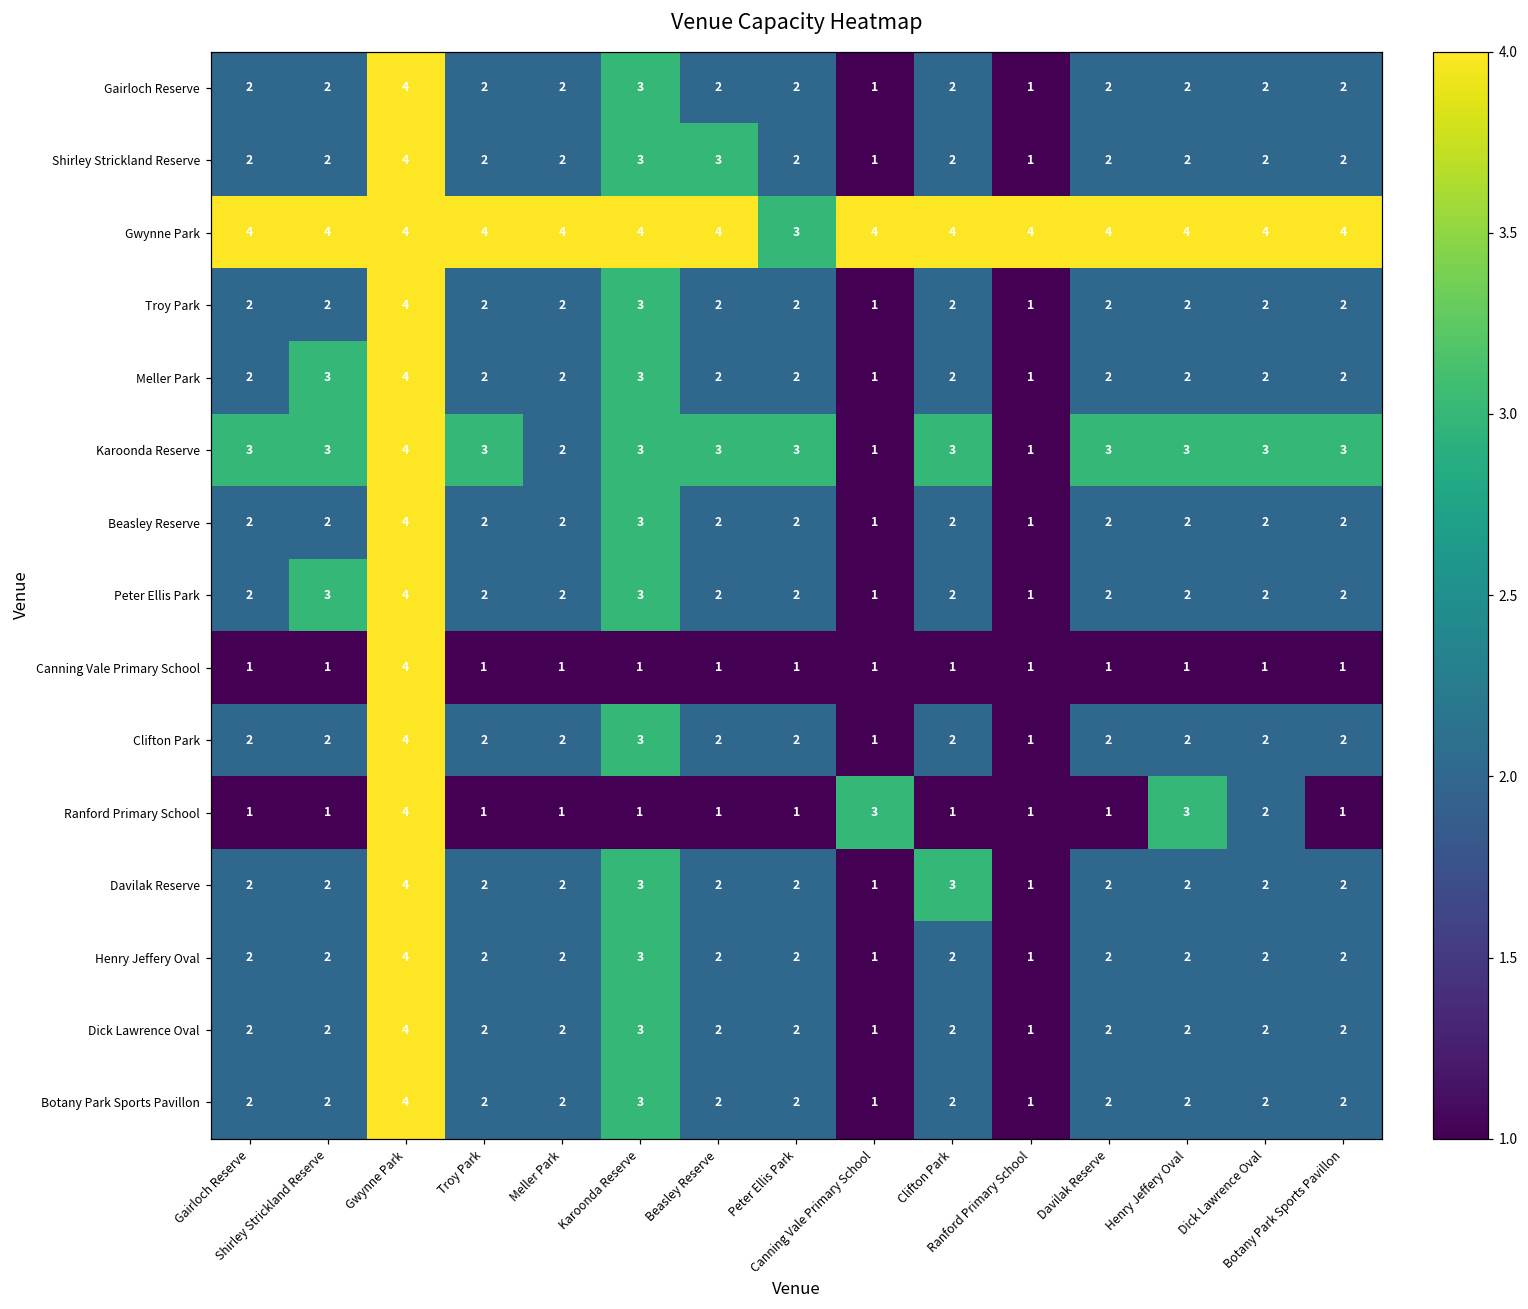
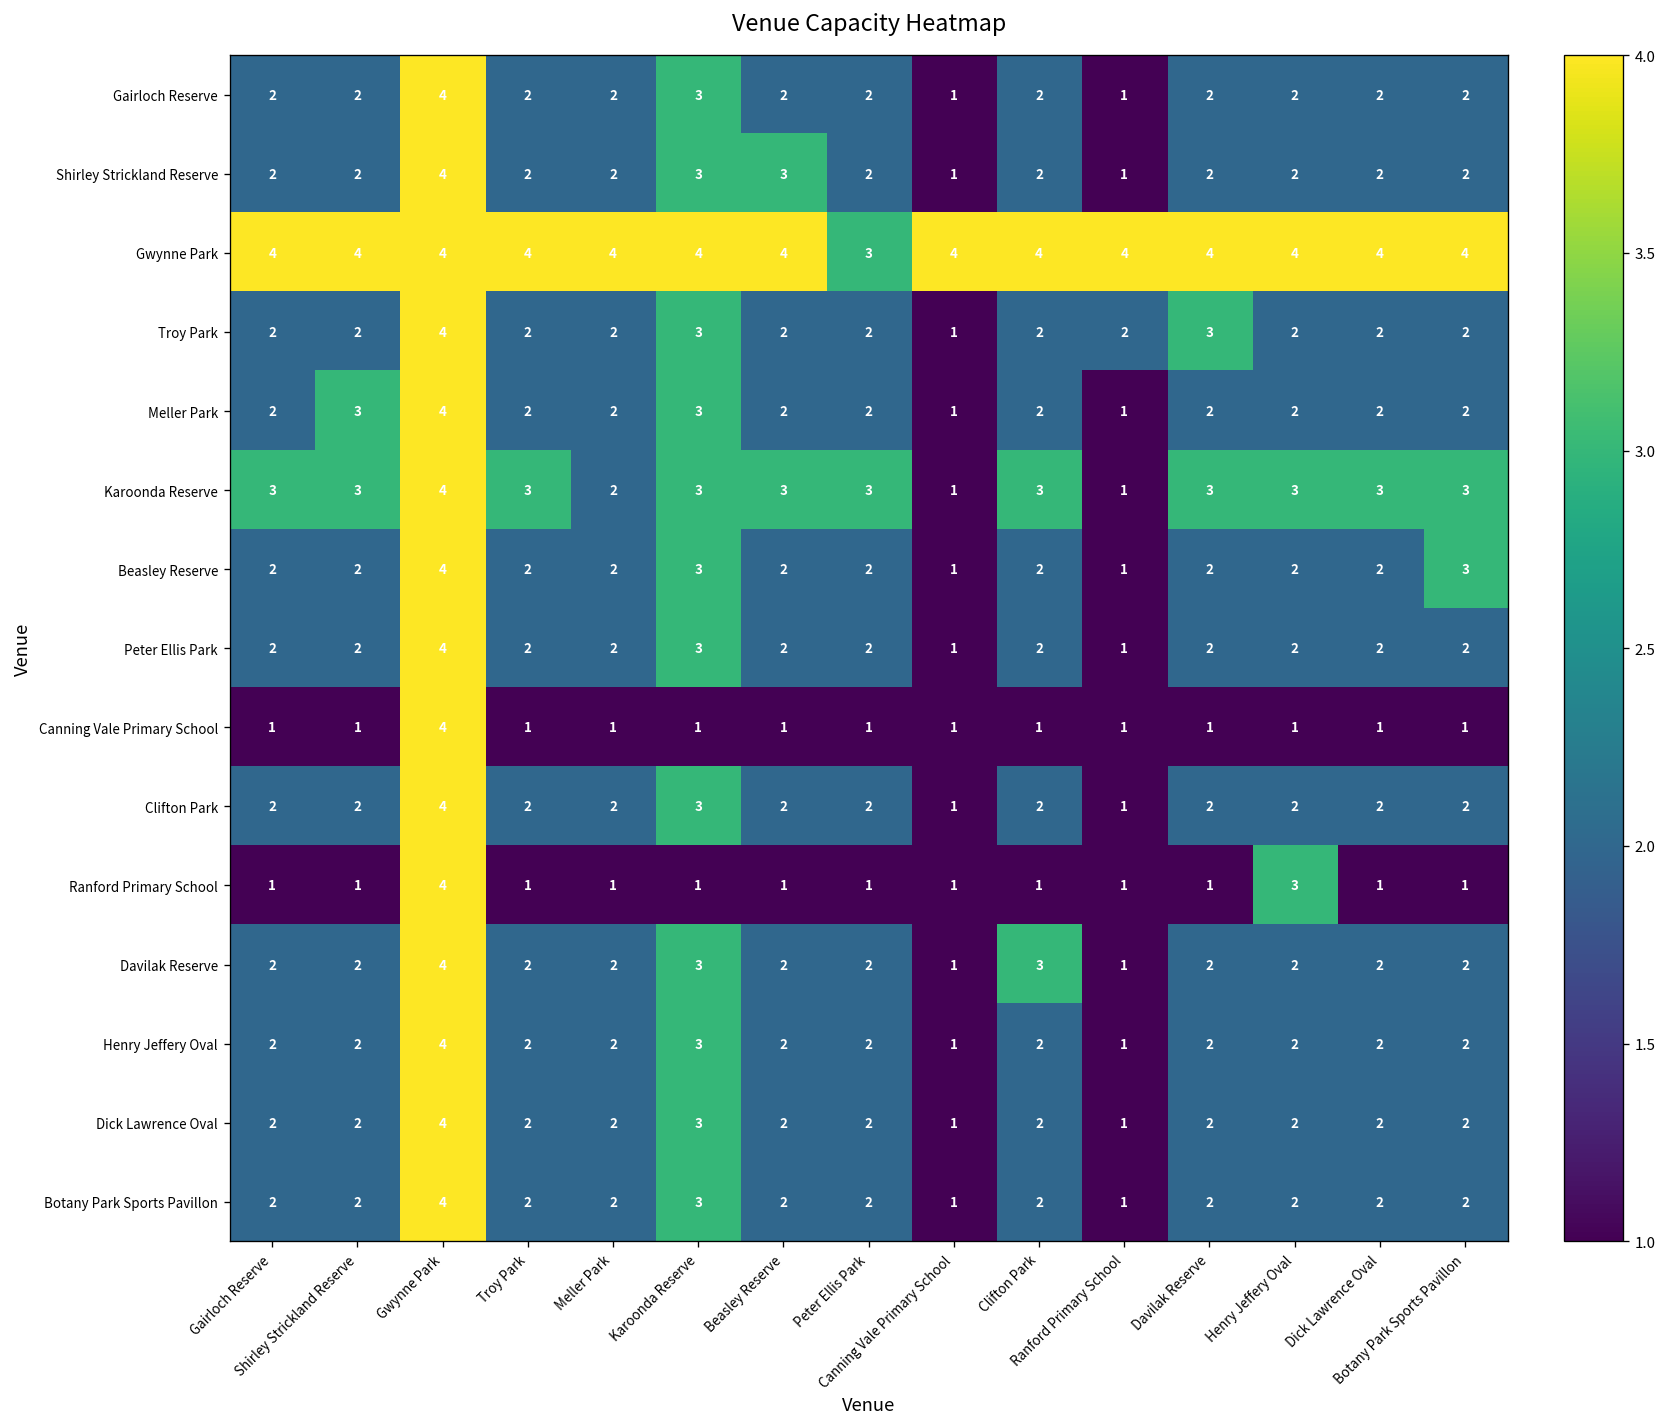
Troy Park, Ranford Primary School: 1 -> 2
Troy Park, Davilak Reserve: 2 -> 3
Beasley Reserve, Botany Park Sports Pavillon: 2 -> 3
Peter Ellis Park, Shirley Strickland Reserve: 3 -> 2
Ranford Primary School, Canning Vale Primary School: 3 -> 1
Ranford Primary School, Dick Lawrence Oval: 2 -> 1
